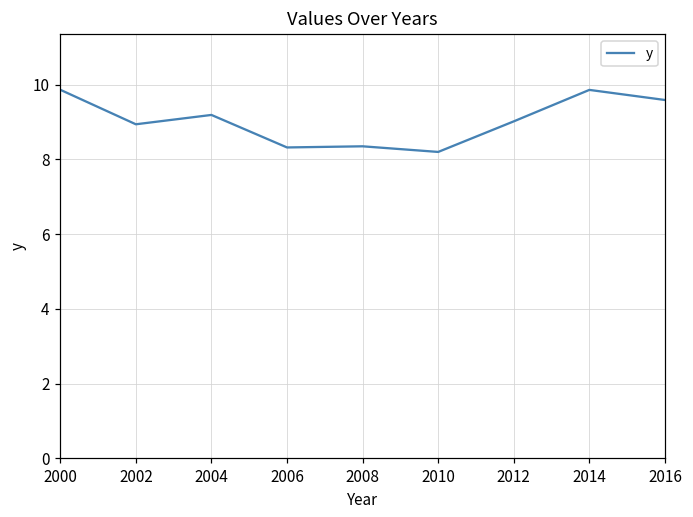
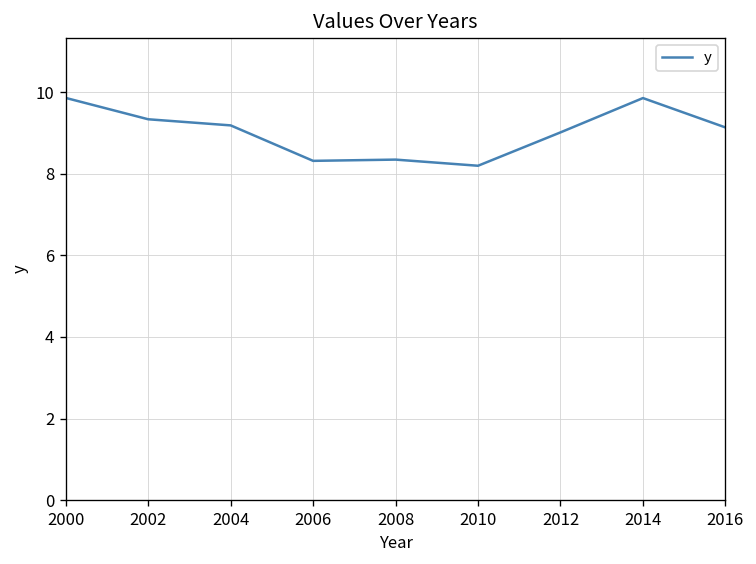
2002: 8.9 -> 9.3
2016: 9.6 -> 9.1
